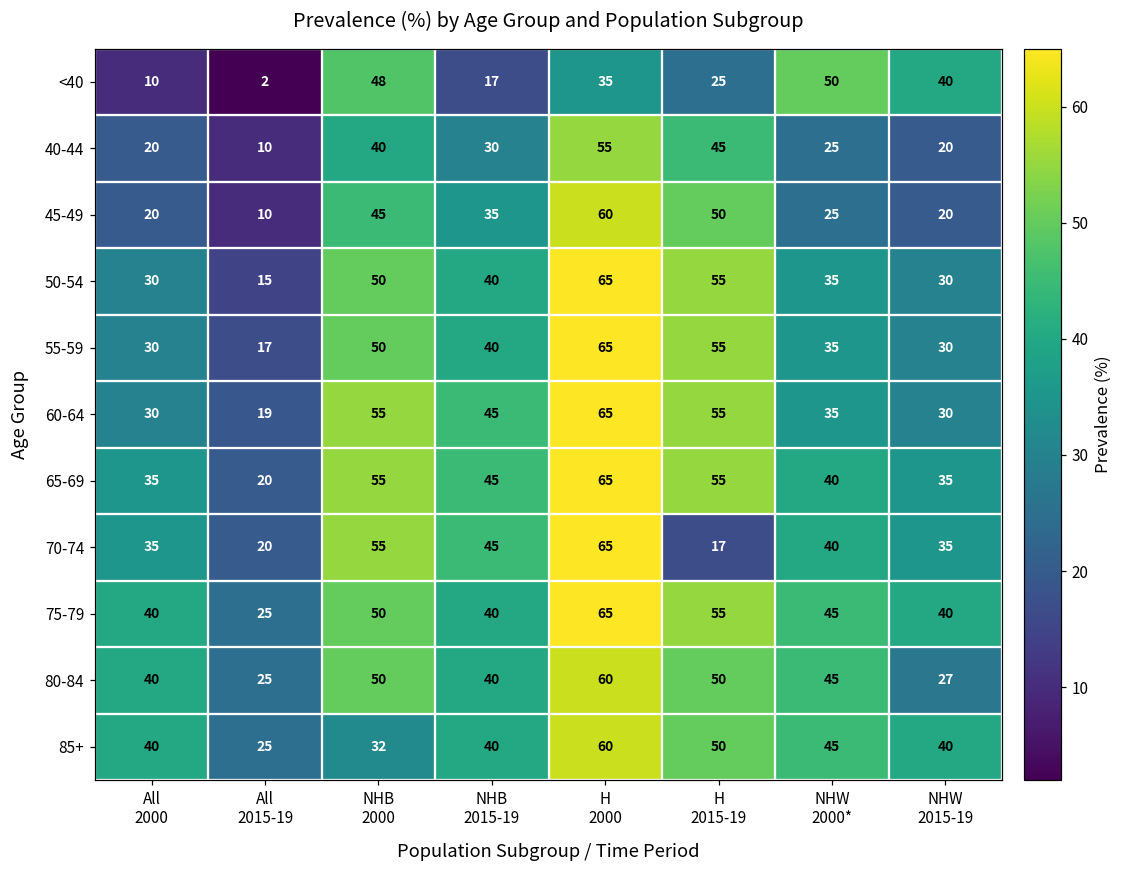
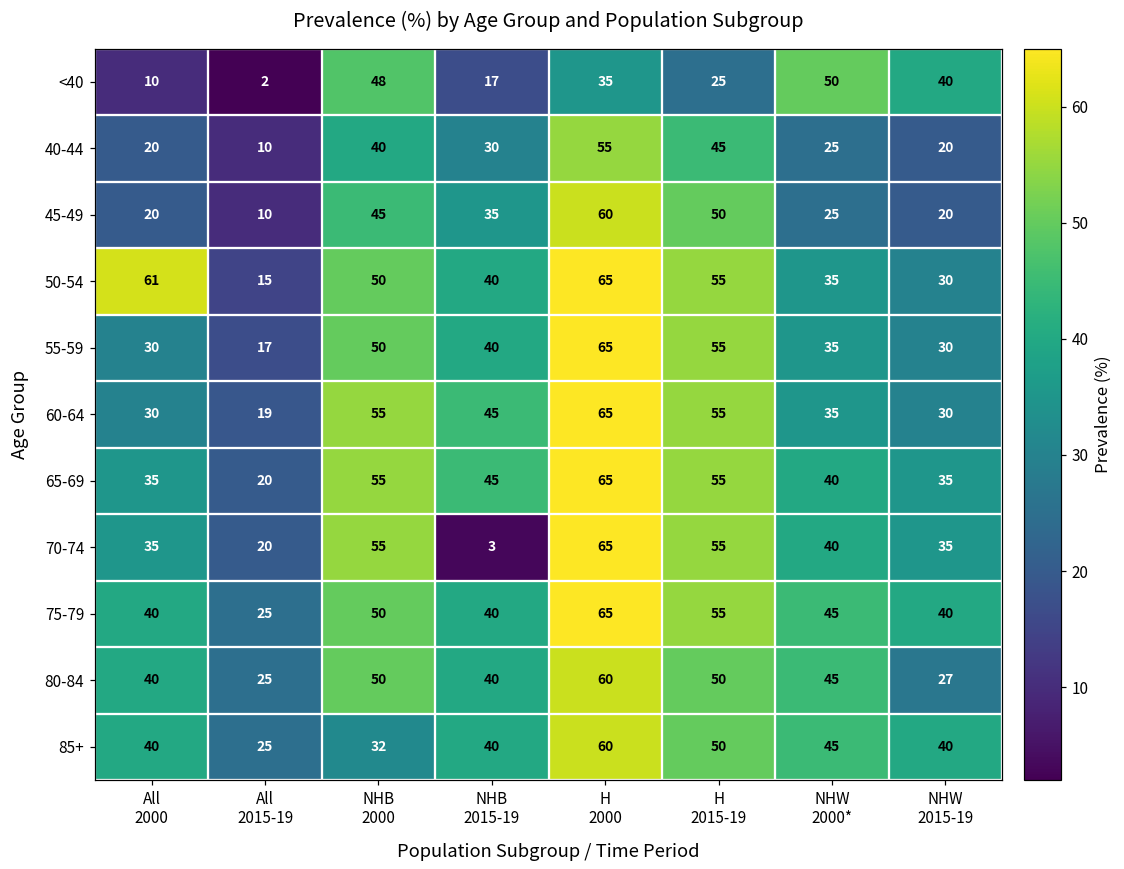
50-54, All 2000: 30 -> 61
70-74, NHB 2015-19: 45 -> 3
70-74, H 2015-19: 17 -> 55
